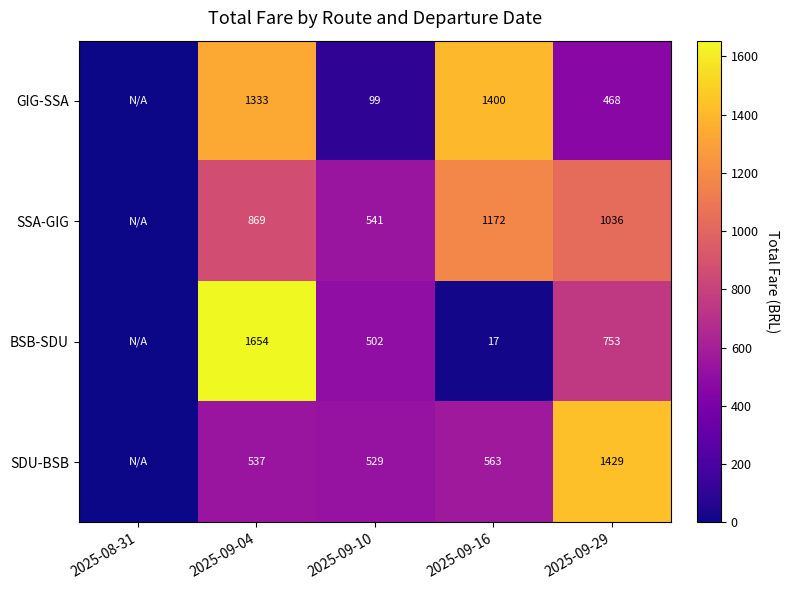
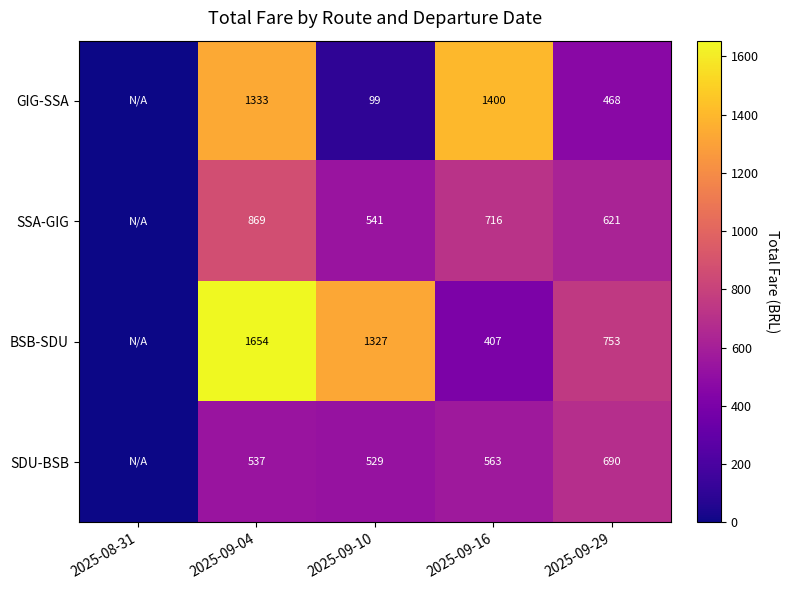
SSA-GIG, 2025-09-16: 1172 -> 716
SSA-GIG, 2025-09-29: 1036 -> 621
BSB-SDU, 2025-09-10: 502 -> 1327
BSB-SDU, 2025-09-16: 17 -> 407
SDU-BSB, 2025-09-29: 1429 -> 690
